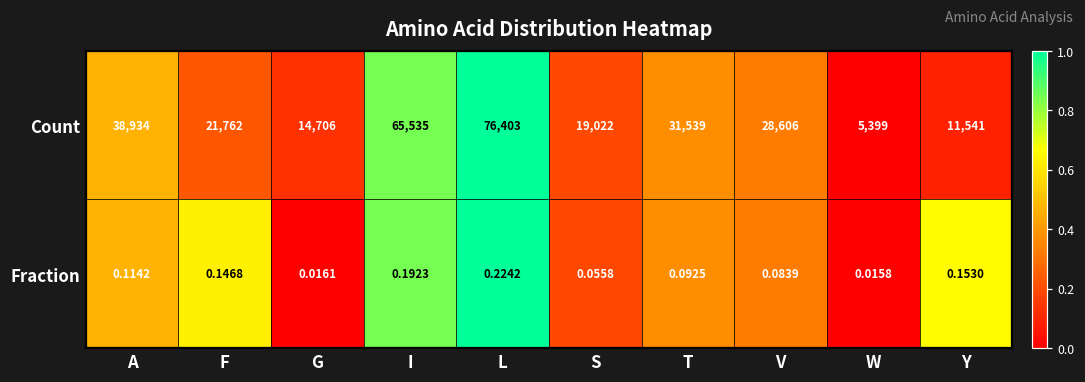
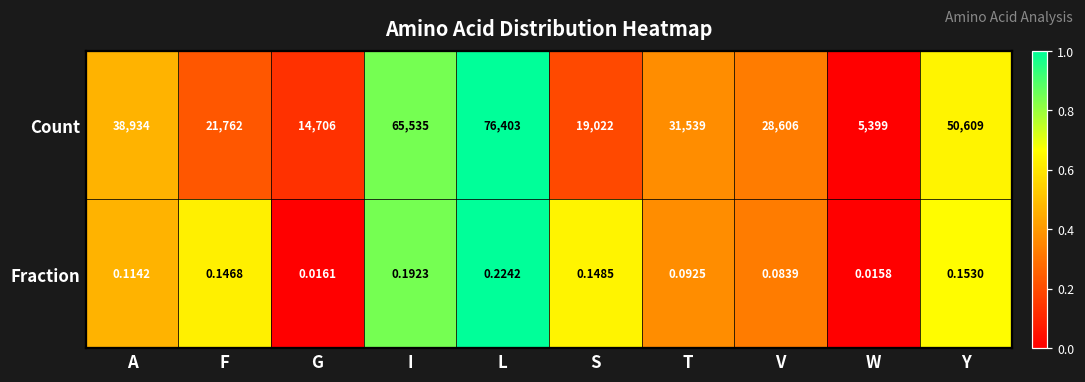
Count, Y: 11,541 -> 50,609
Fraction, S: 0.0558 -> 0.1485
